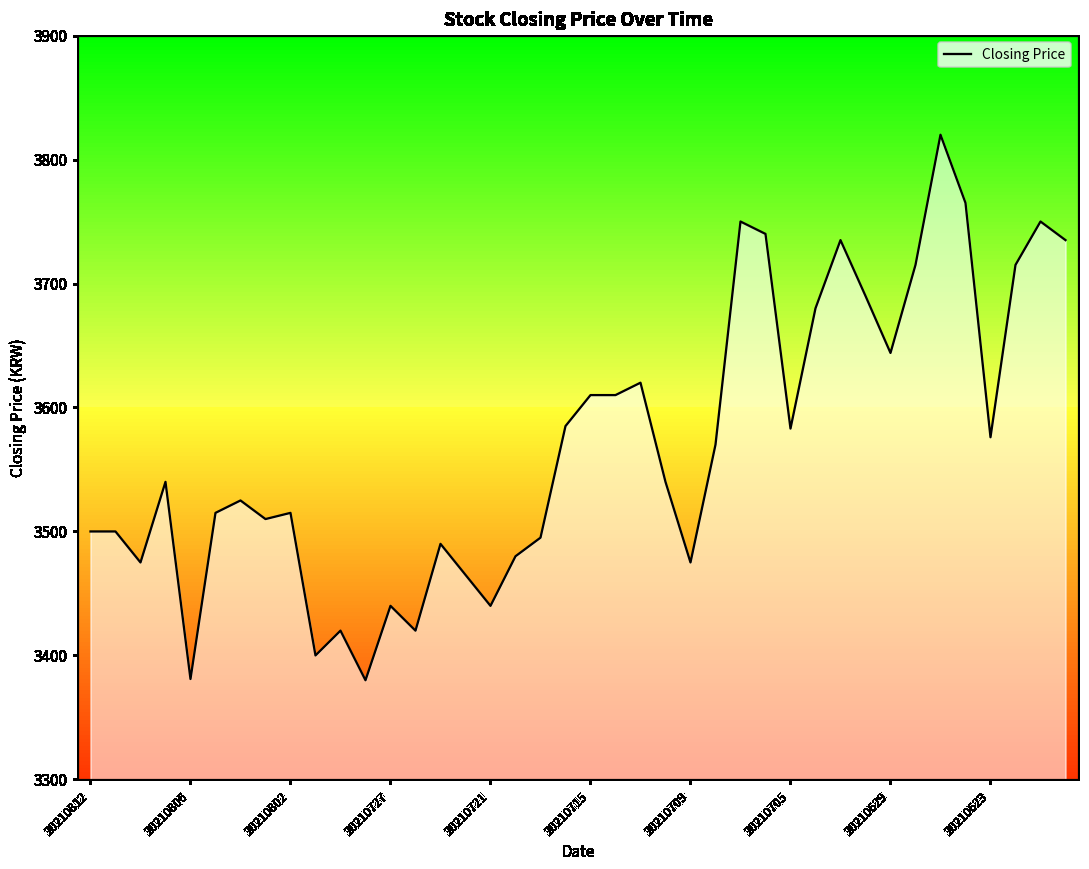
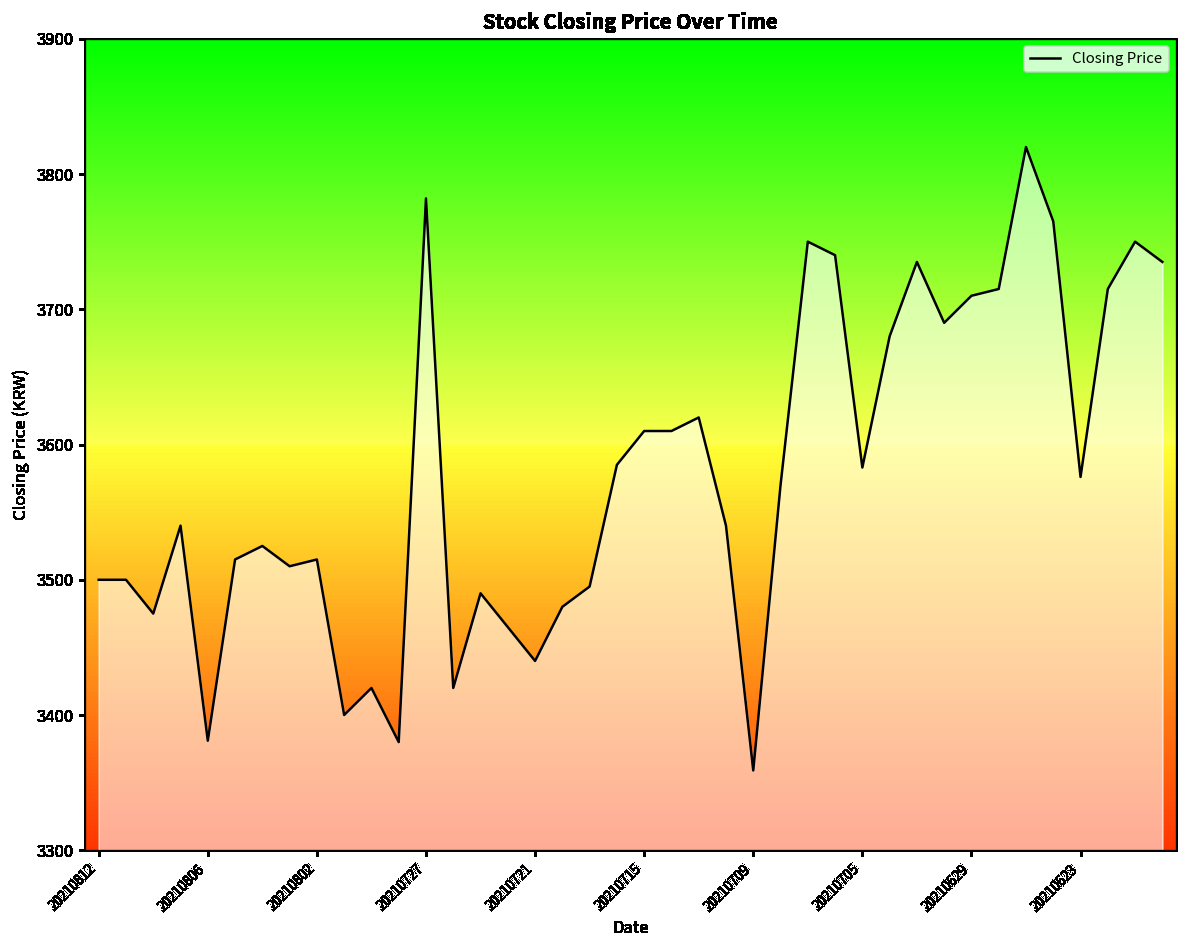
Closing Price, 20210727: 3440 -> 3782
Closing Price, 20210709: 3475 -> 3359
Closing Price, 20210629: 3644 -> 3710
